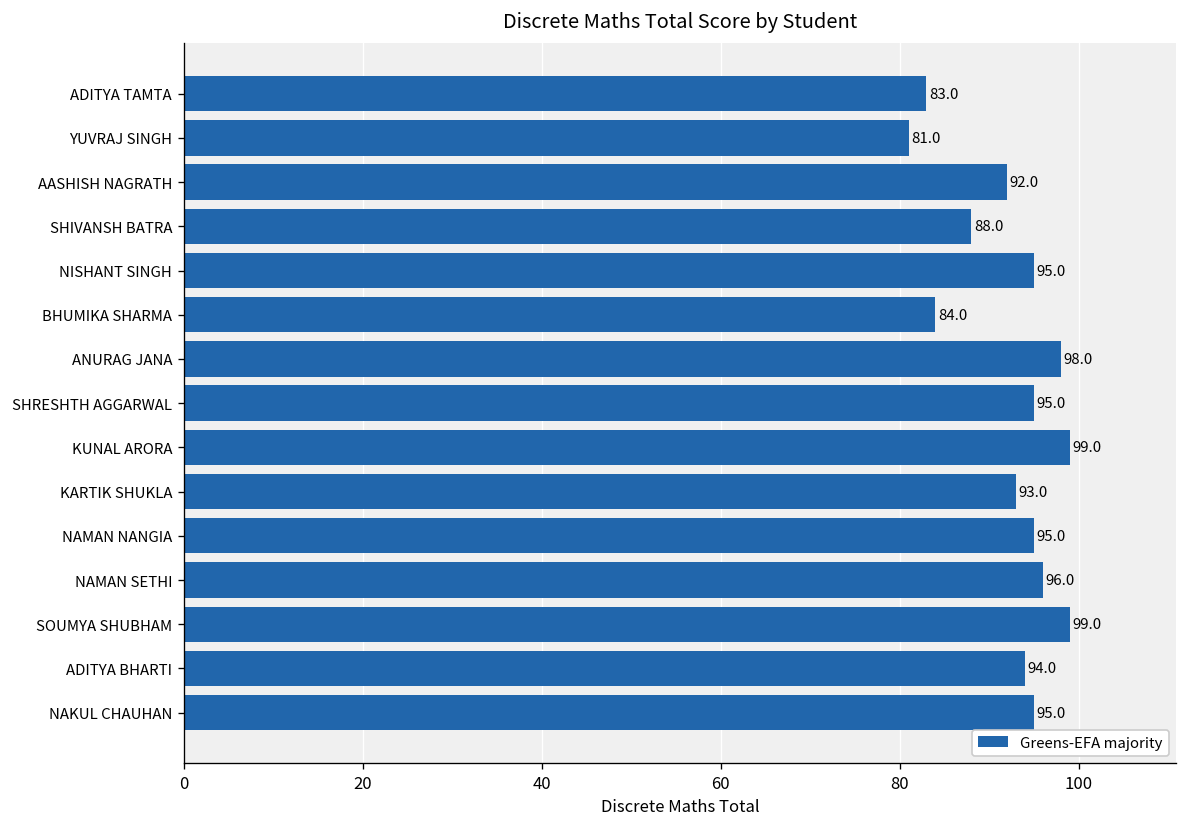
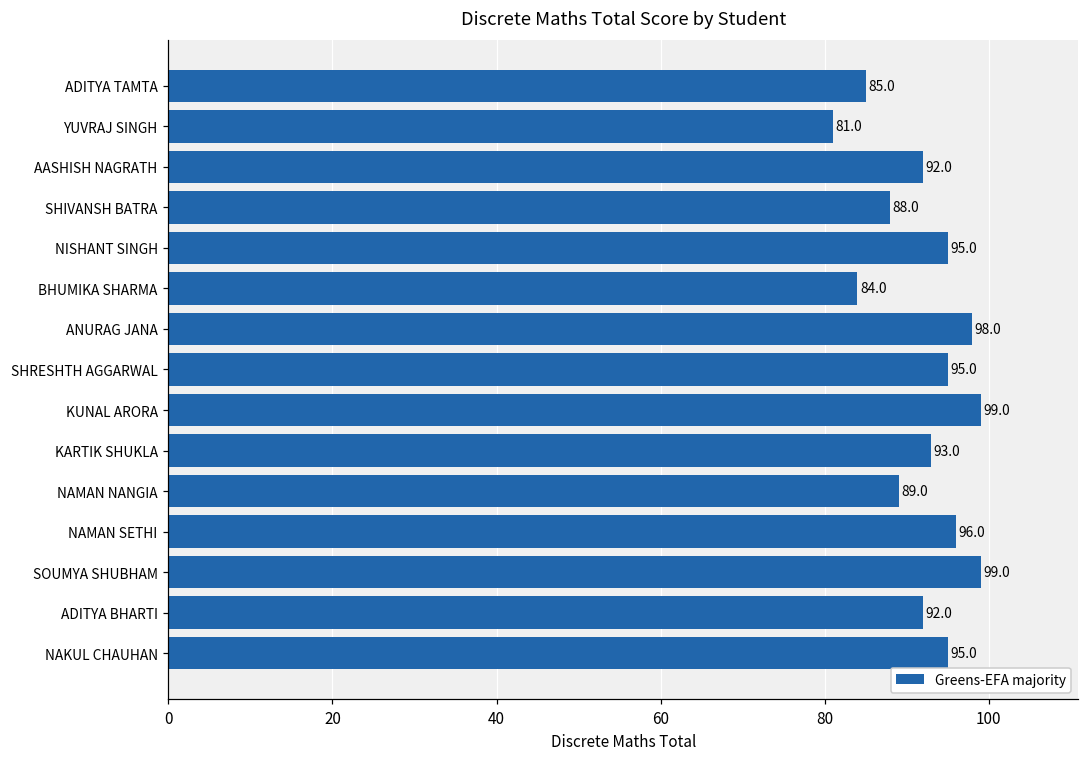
ADITYA TAMTA: 83.0 -> 85.0
NAMAN NANGIA: 95.0 -> 89.0
ADITYA BHARTI: 94.0 -> 92.0
